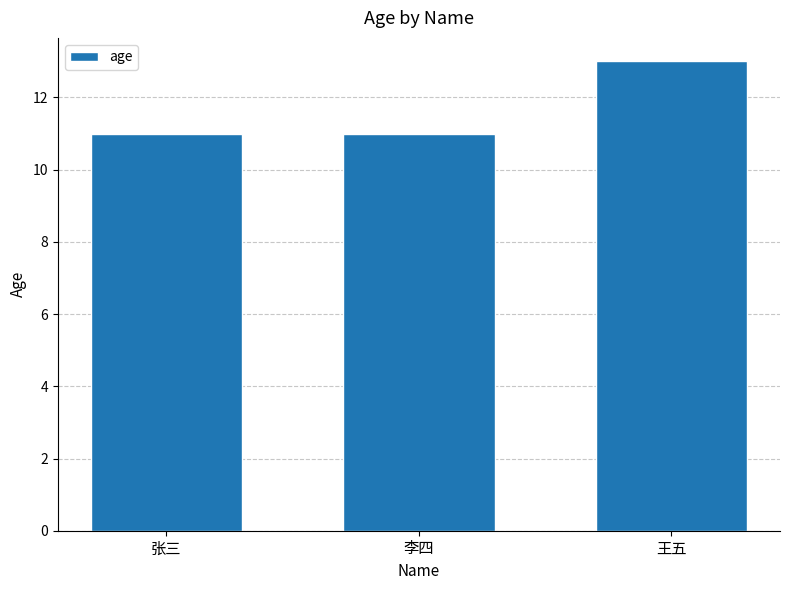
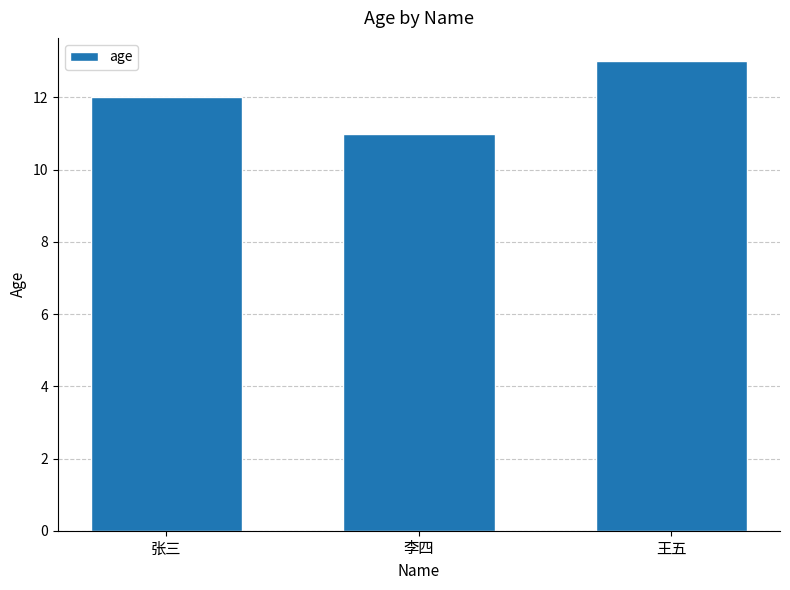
张三: 11 -> 12
